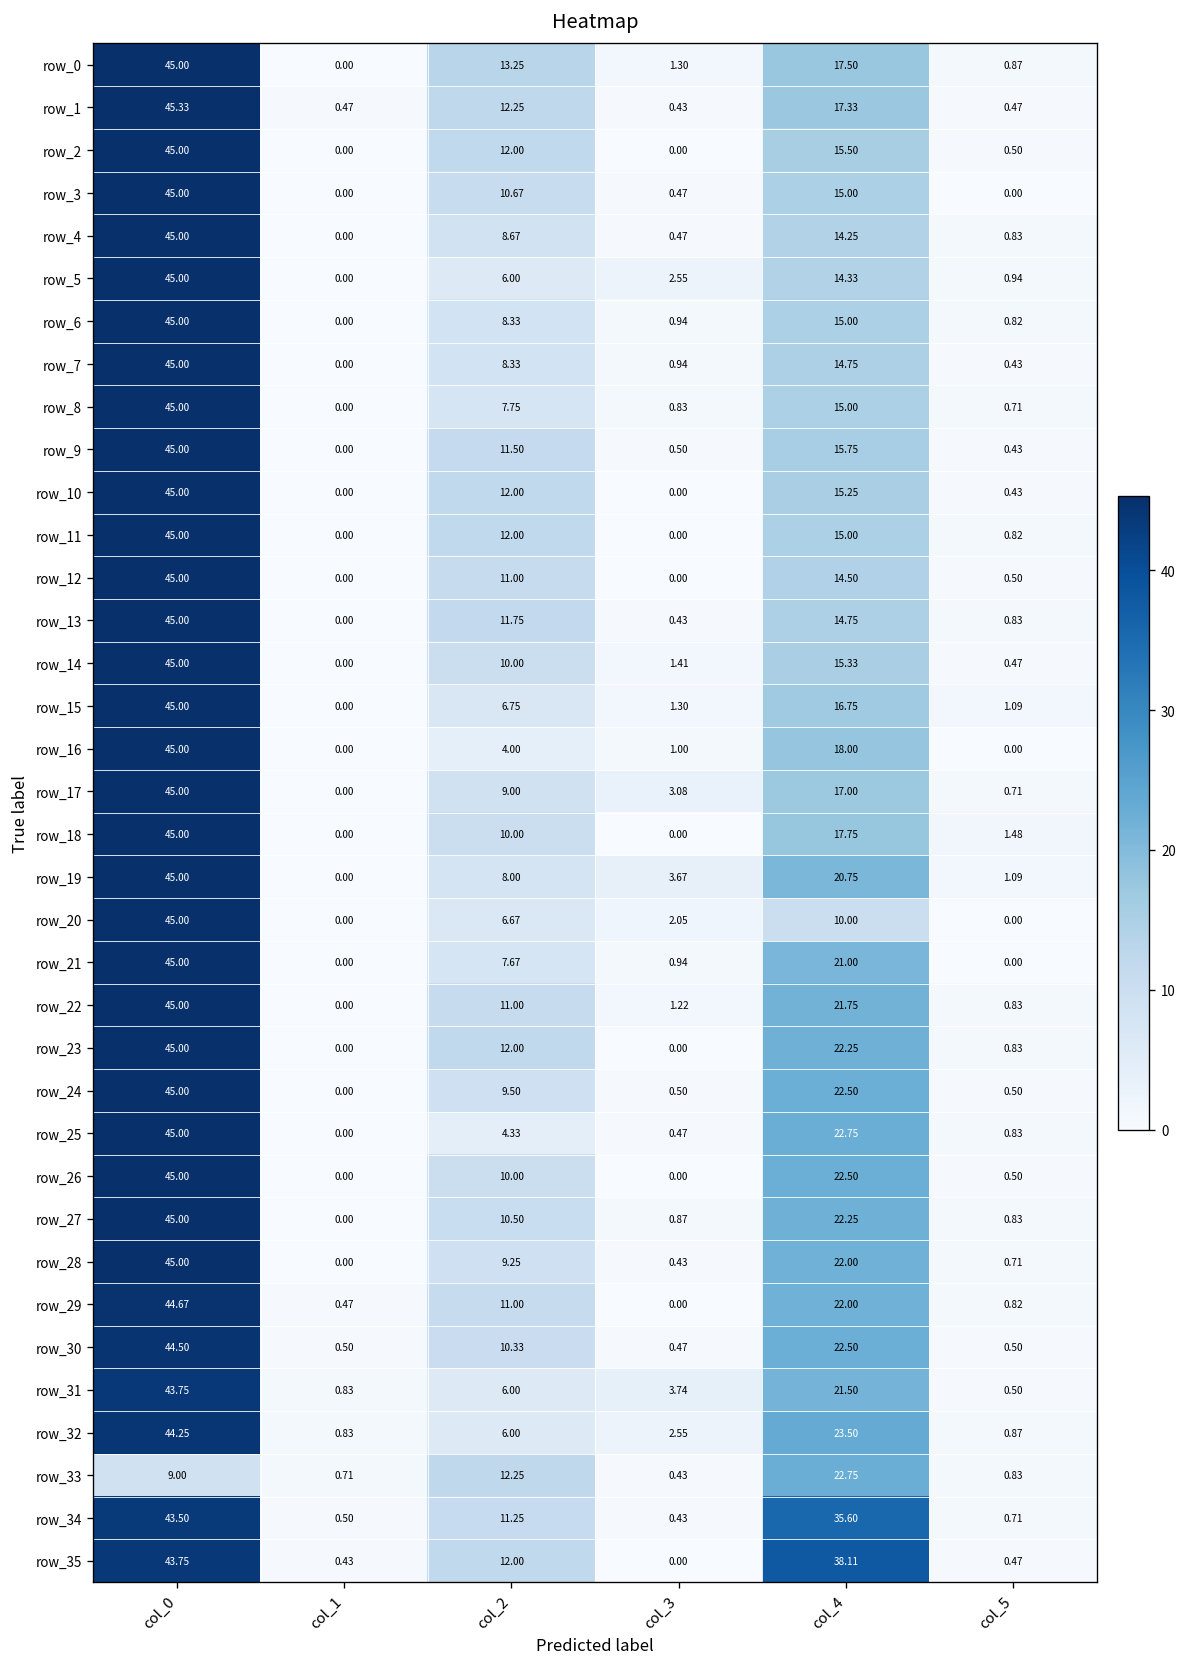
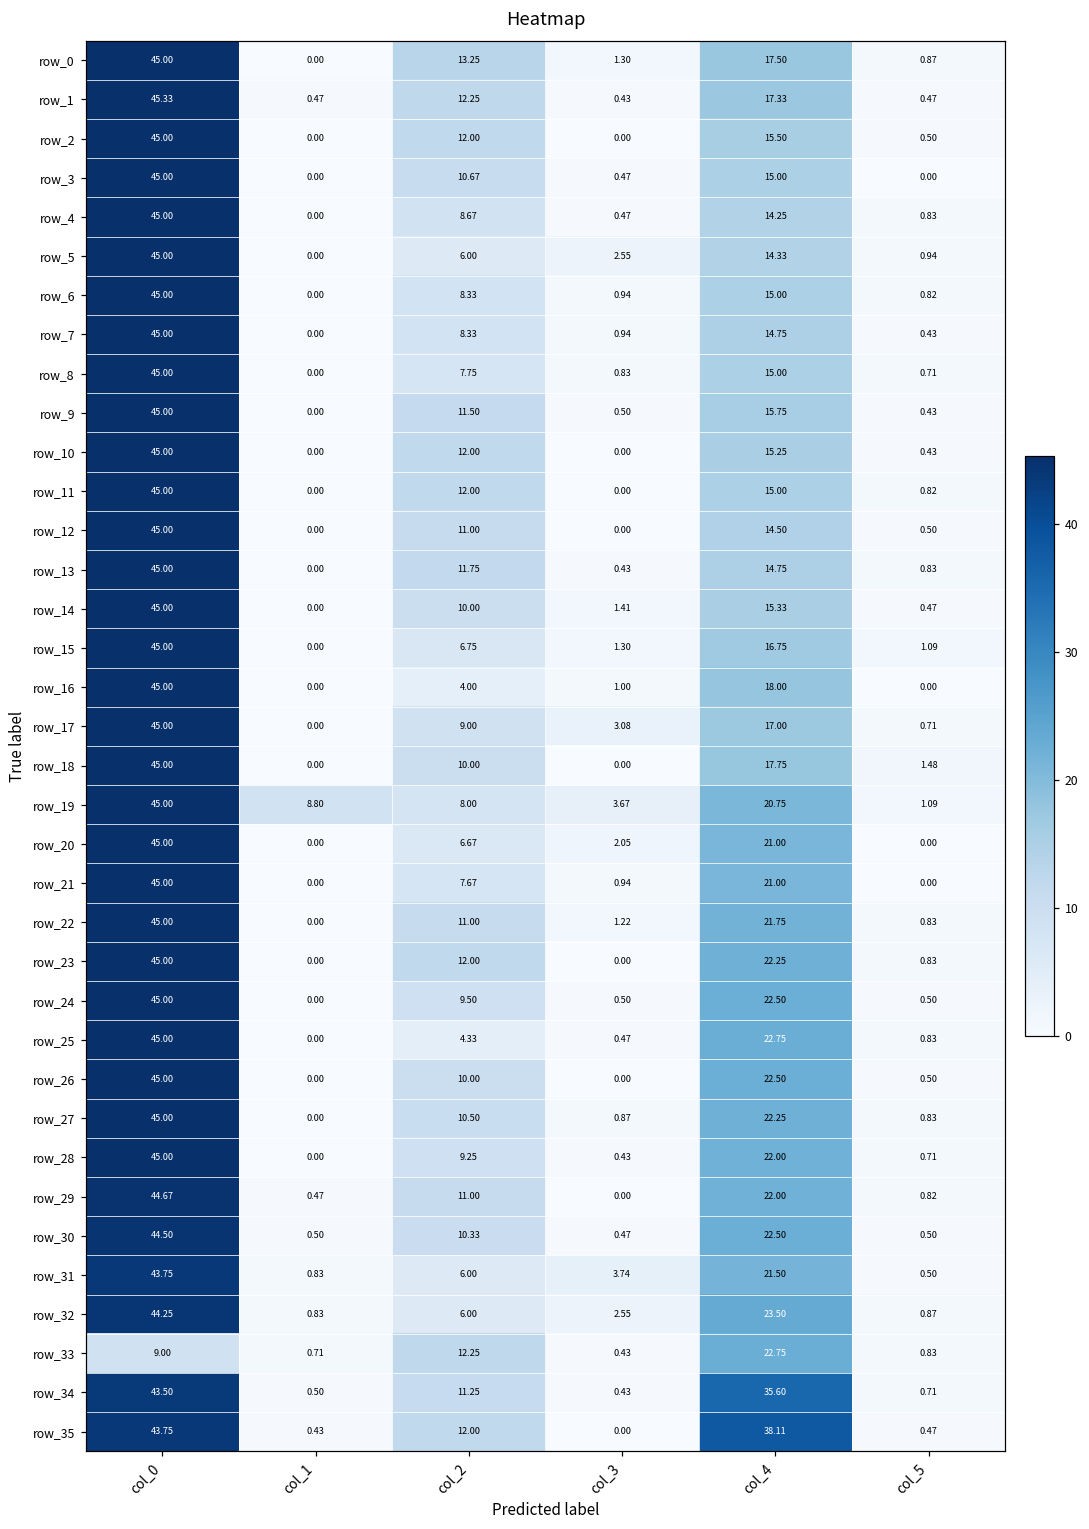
row_19, col_1: 0.00 -> 8.80
row_20, col_4: 10.00 -> 21.00
